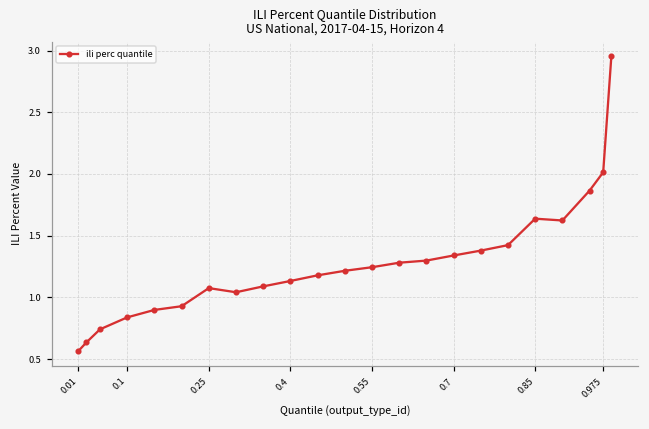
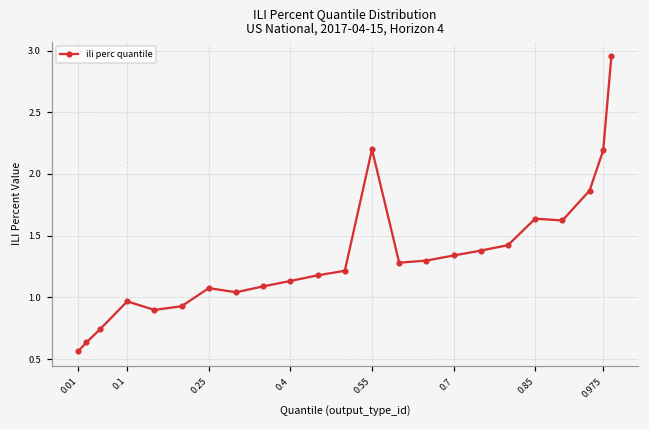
0.1: 0.84 -> 0.97
0.55: 1.24 -> 2.20
0.975: 2.01 -> 2.19
